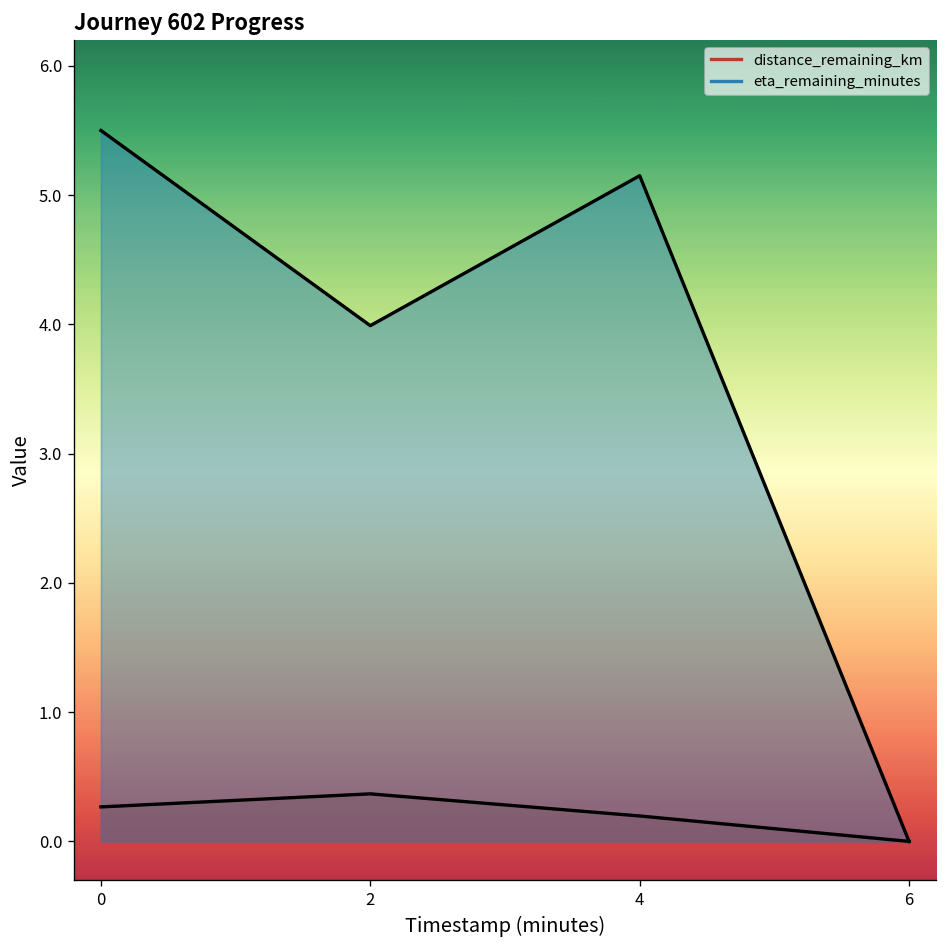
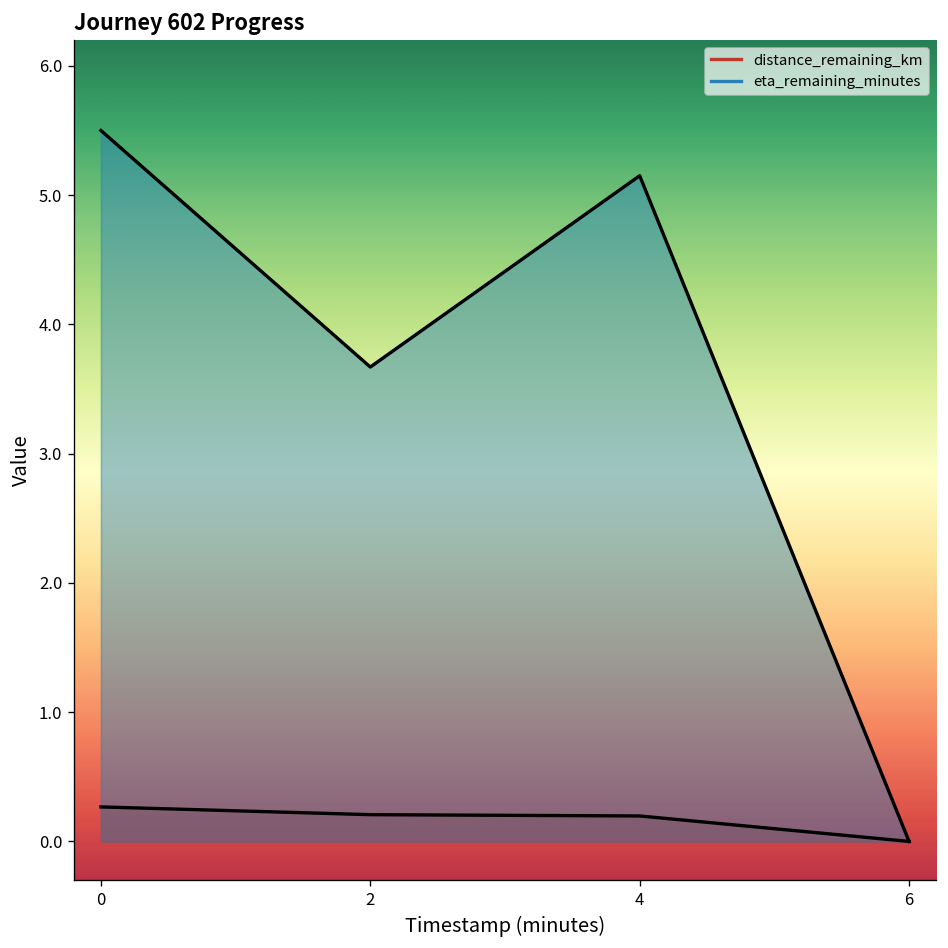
distance_remaining_km, 2: 0.37 -> 0.21
eta_remaining_minutes, 2: 3.99 -> 3.67
